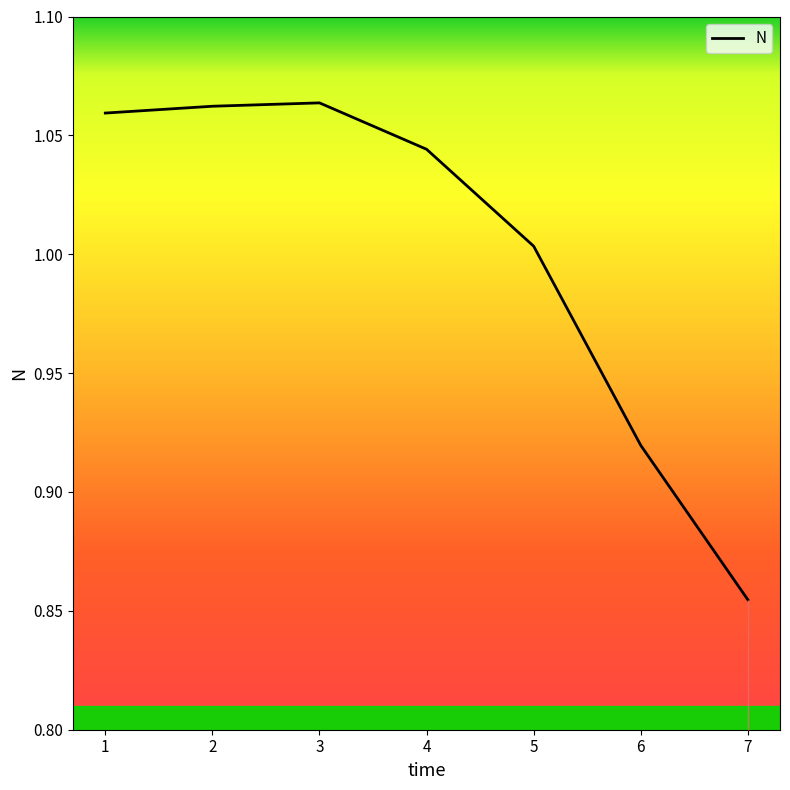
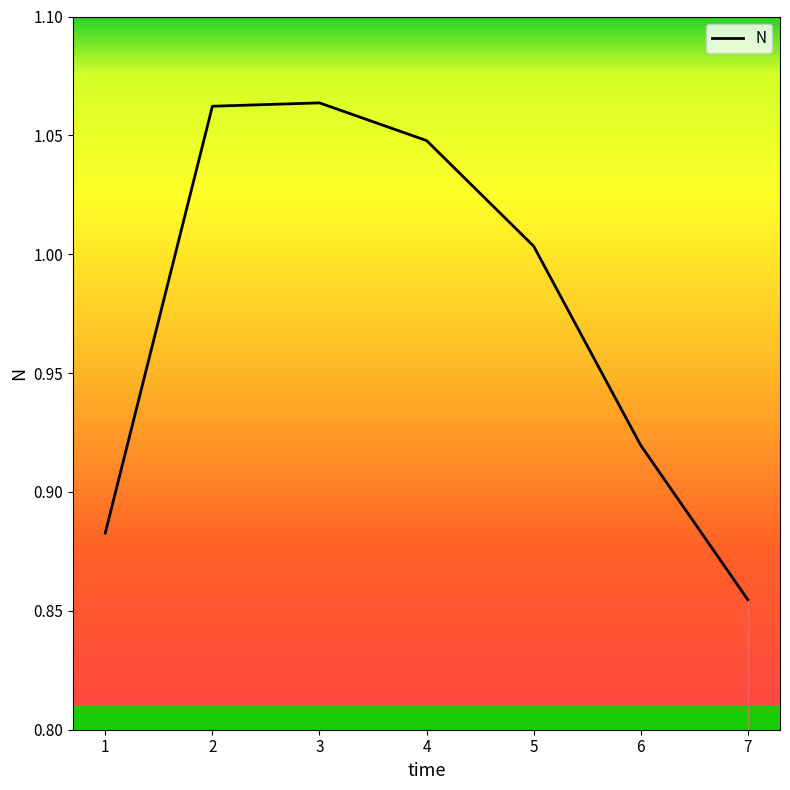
1: 1.059 -> 0.883
4: 1.044 -> 1.048
